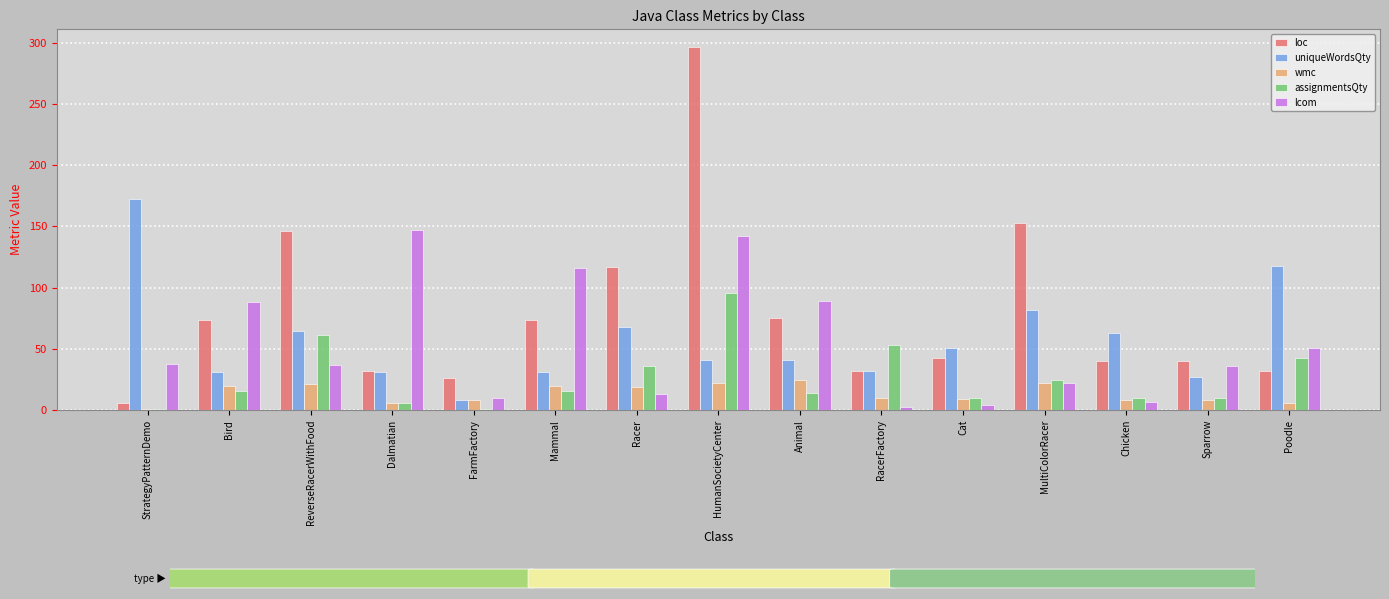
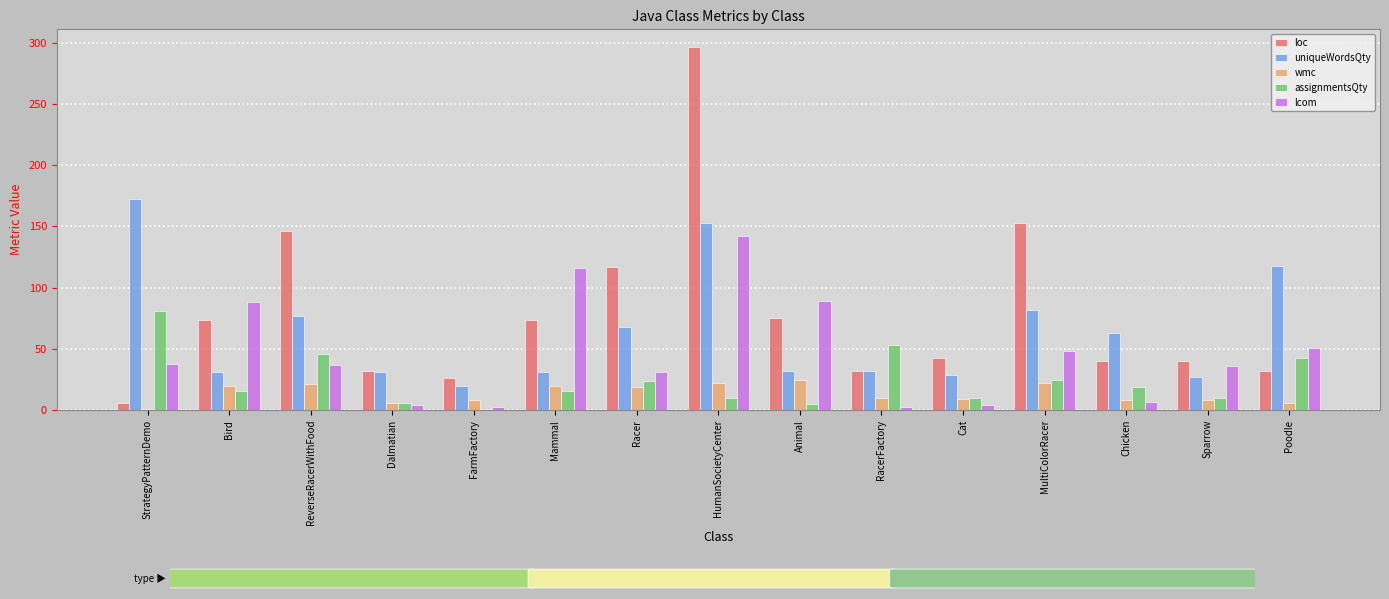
assignmentsQty, StrategyPatternDemo: 1 -> 81
uniqueWordsQty, ReverseRacerWithFood: 65 -> 77
assignmentsQty, ReverseRacerWithFood: 61 -> 46
lcom, Dalmatian: 147 -> 4
uniqueWordsQty, FarmFactory: 8 -> 20
lcom, FarmFactory: 10 -> 3
assignmentsQty, Racer: 36 -> 24
lcom, Racer: 13 -> 31
uniqueWordsQty, HumanSocietyCenter: 41 -> 153
assignmentsQty, HumanSocietyCenter: 96 -> 10
uniqueWordsQty, Animal: 41 -> 32
assignmentsQty, Animal: 14 -> 5
uniqueWordsQty, Cat: 51 -> 29
lcom, MultiColorRacer: 22 -> 48
assignmentsQty, Chicken: 10 -> 19
